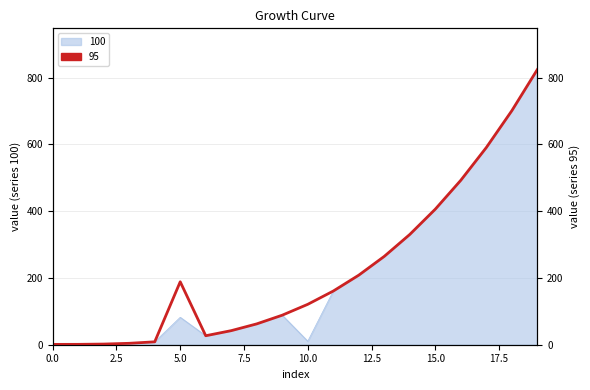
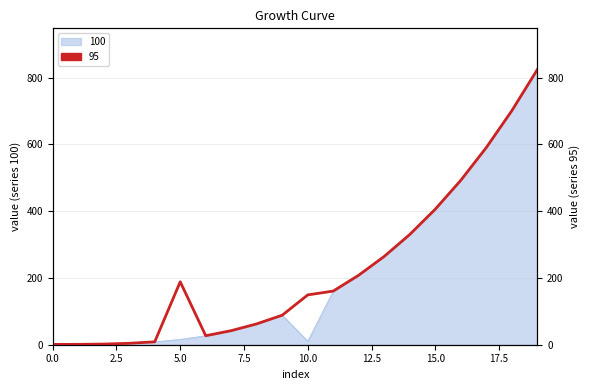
100, 5.0: 80 -> 20
95, 10.0: 120 -> 150
